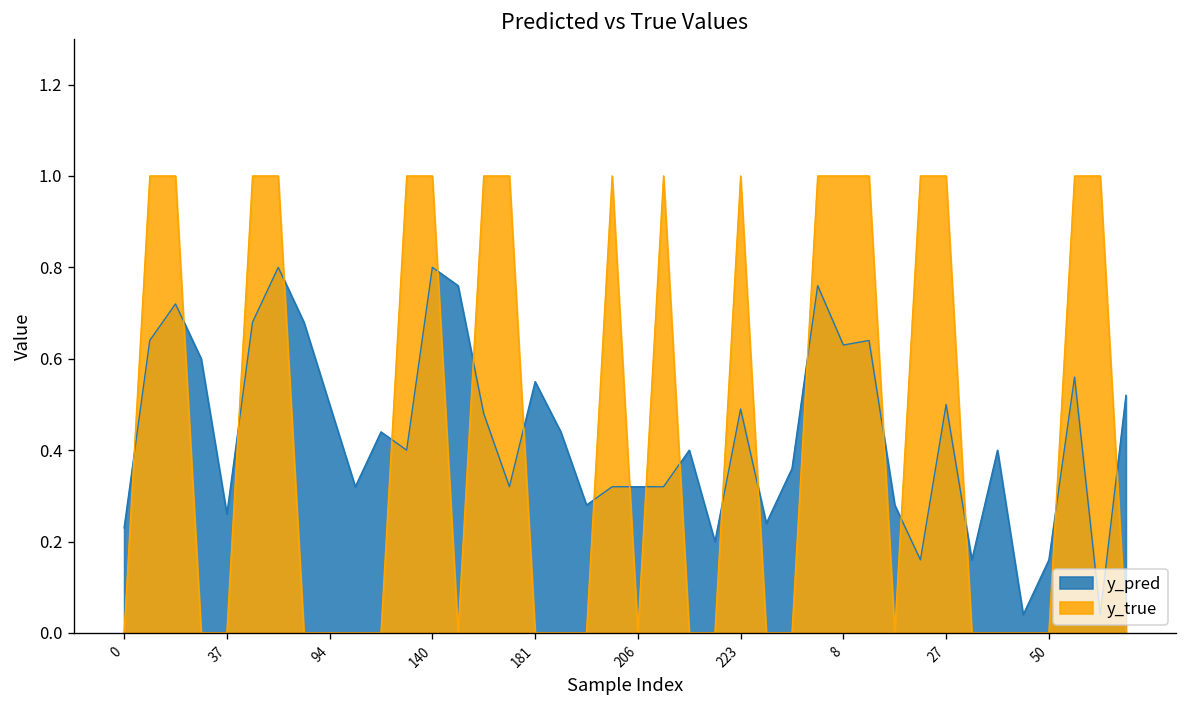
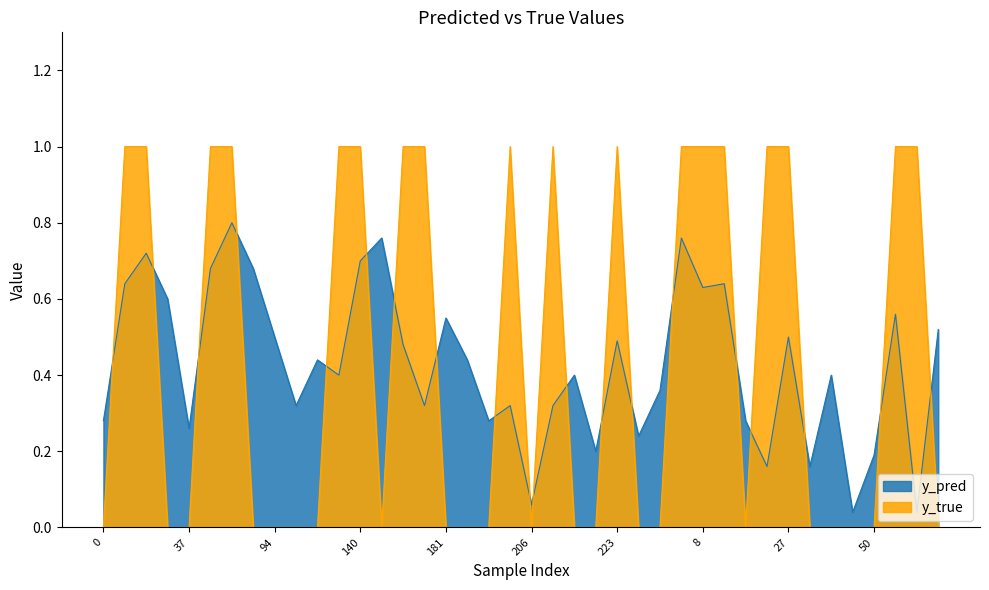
y_pred, 0: 0.23 -> 0.28
y_pred, 140: 0.8 -> 0.7
y_pred, 206: 0.32 -> 0.06
y_pred, 50: 0.16 -> 0.19
